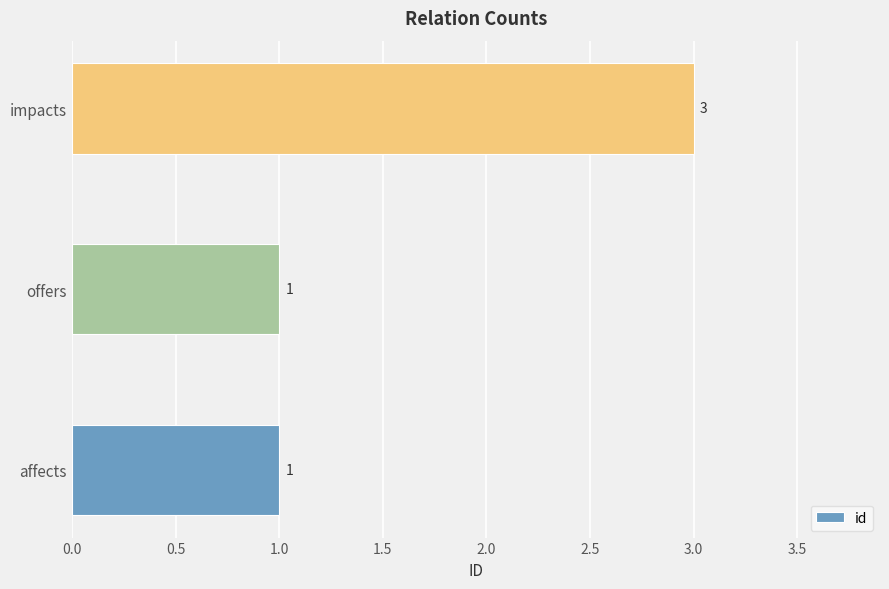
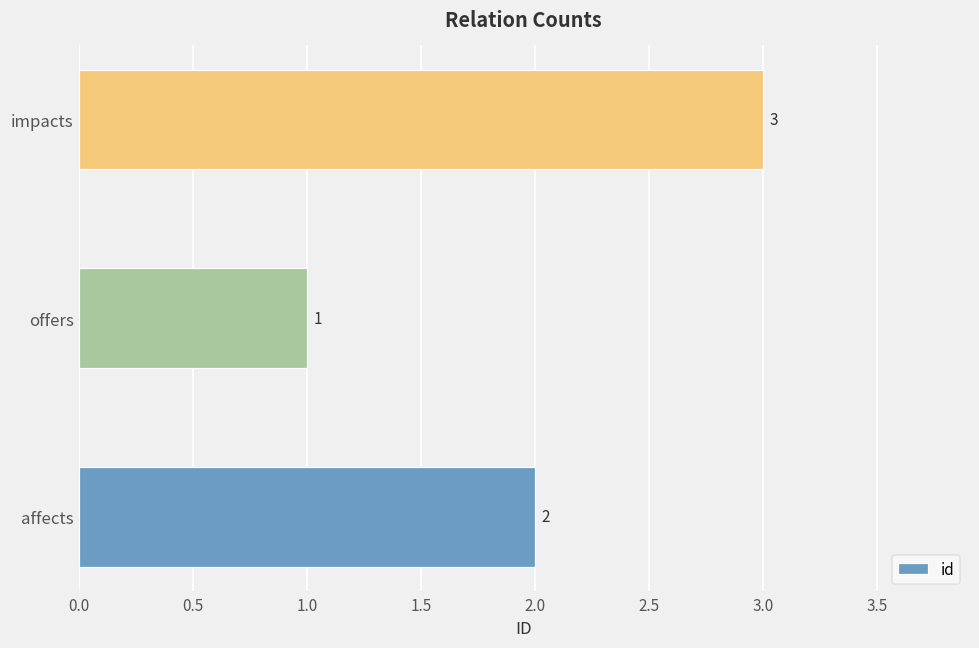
affects: 1 -> 2
